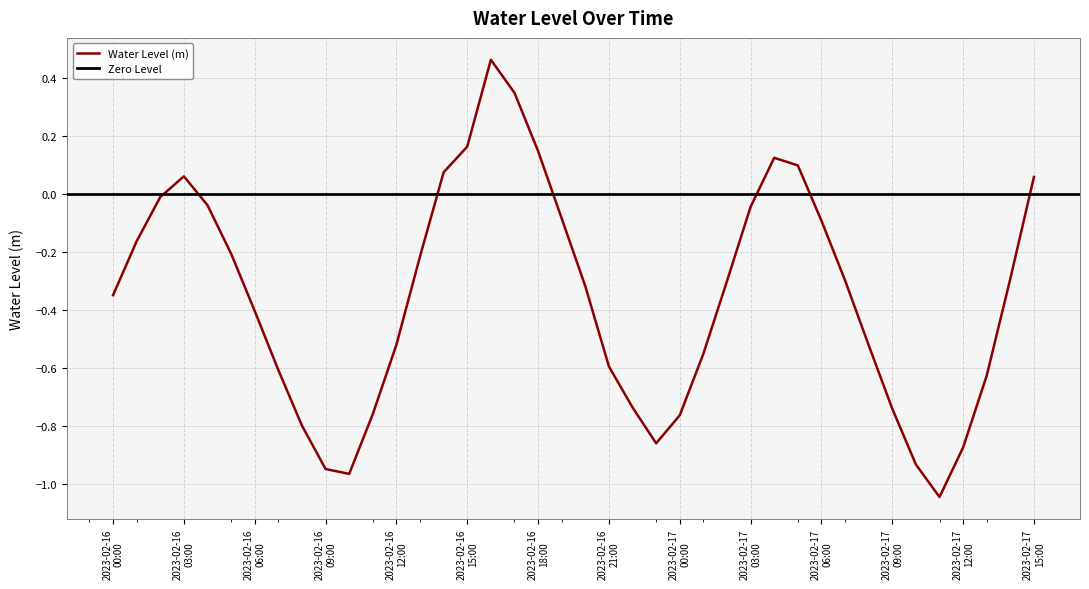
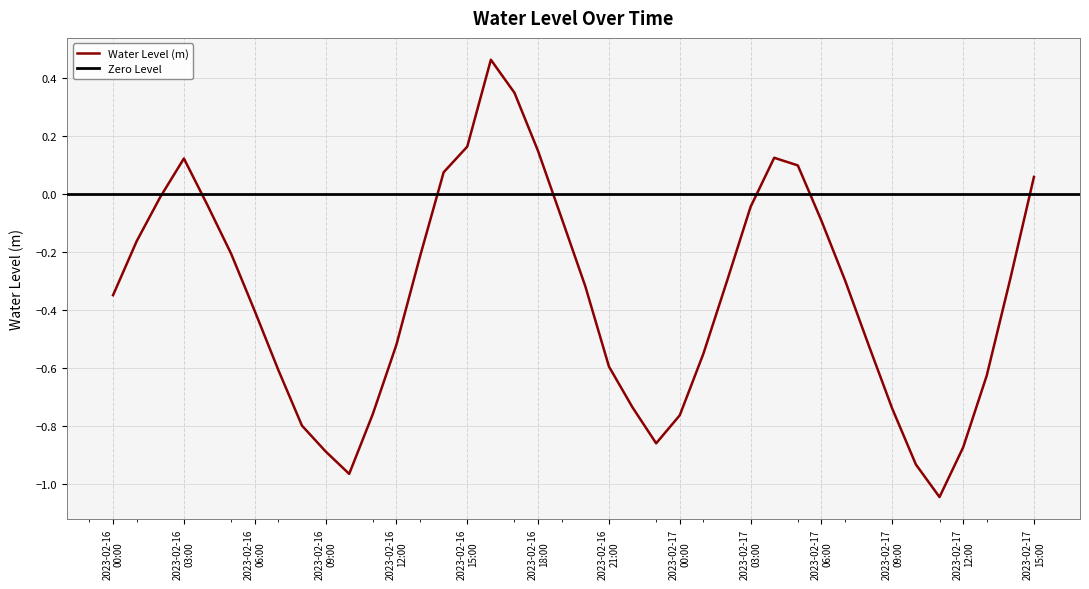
2023-02-16 03:00: 0.06 -> 0.12
2023-02-16 09:00: -0.95 -> -0.89
